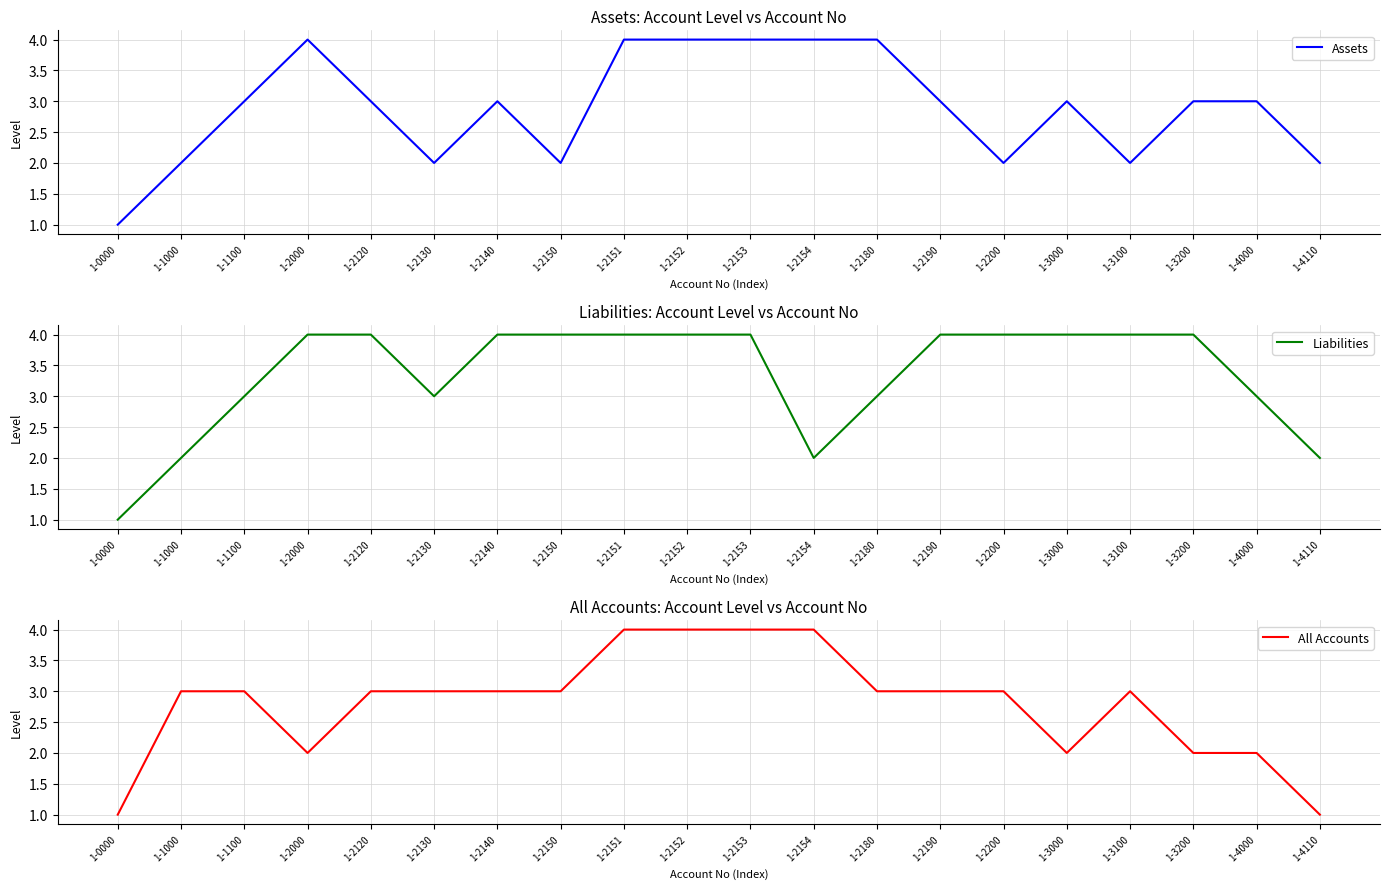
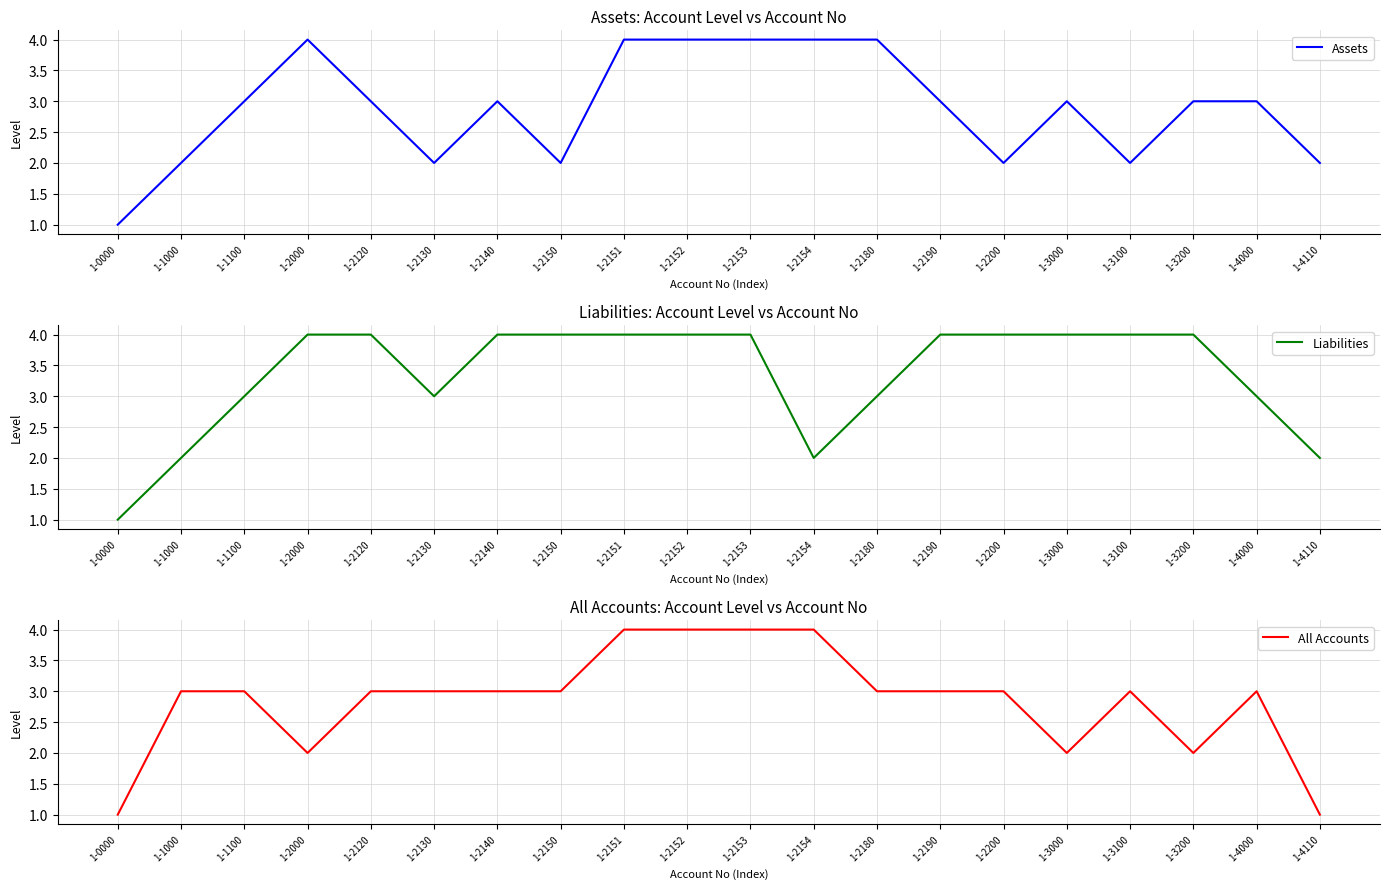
All Accounts: Account Level vs Account No, 1-4000: 2 -> 3
